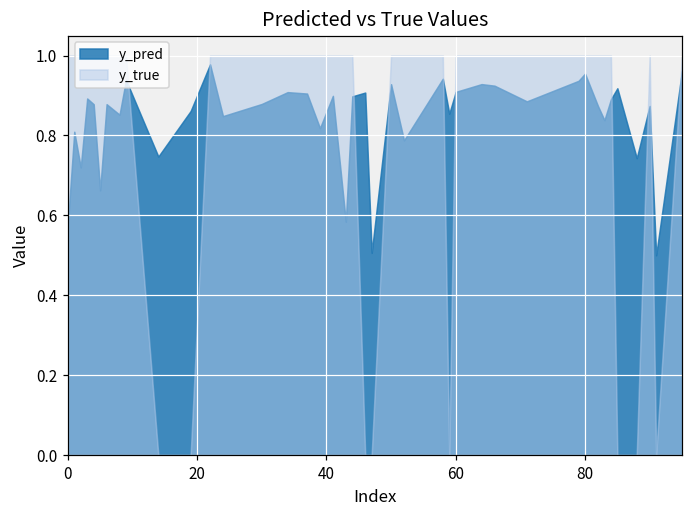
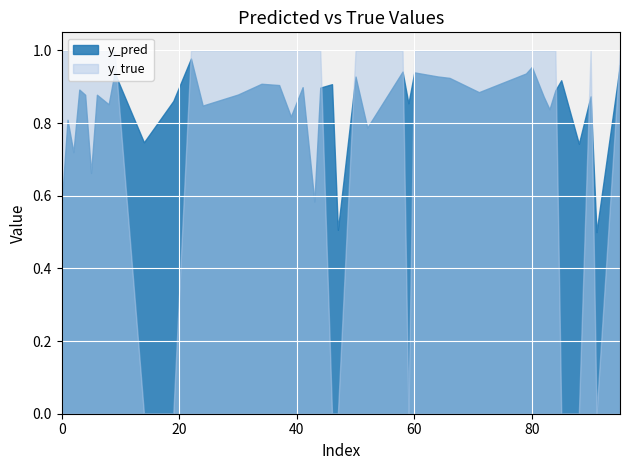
y_pred, 60: 0.91 -> 0.94
